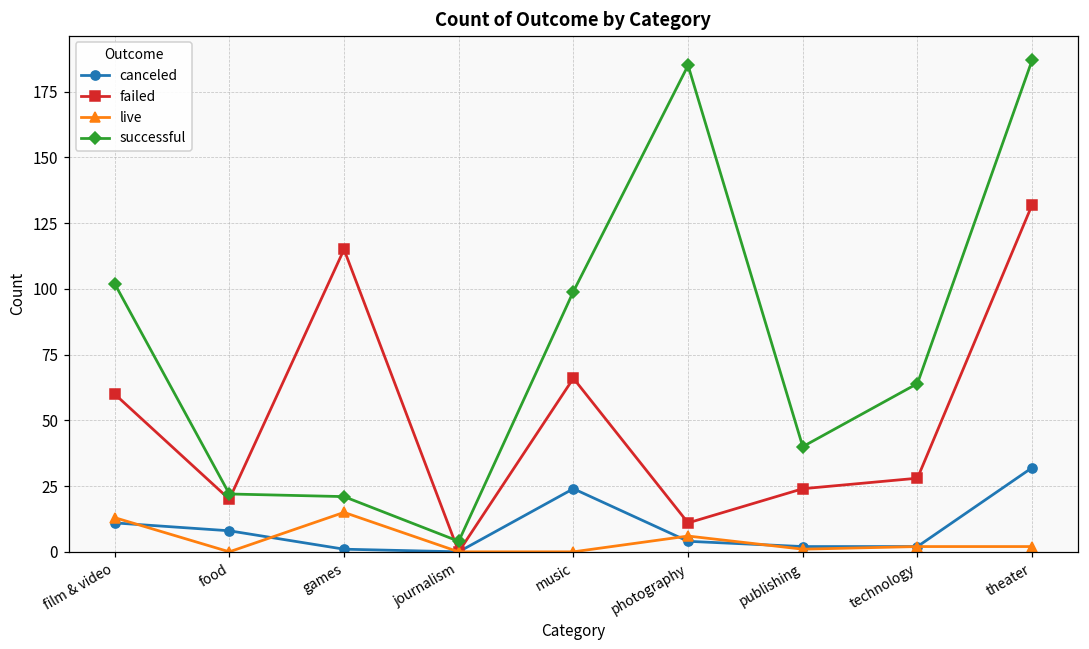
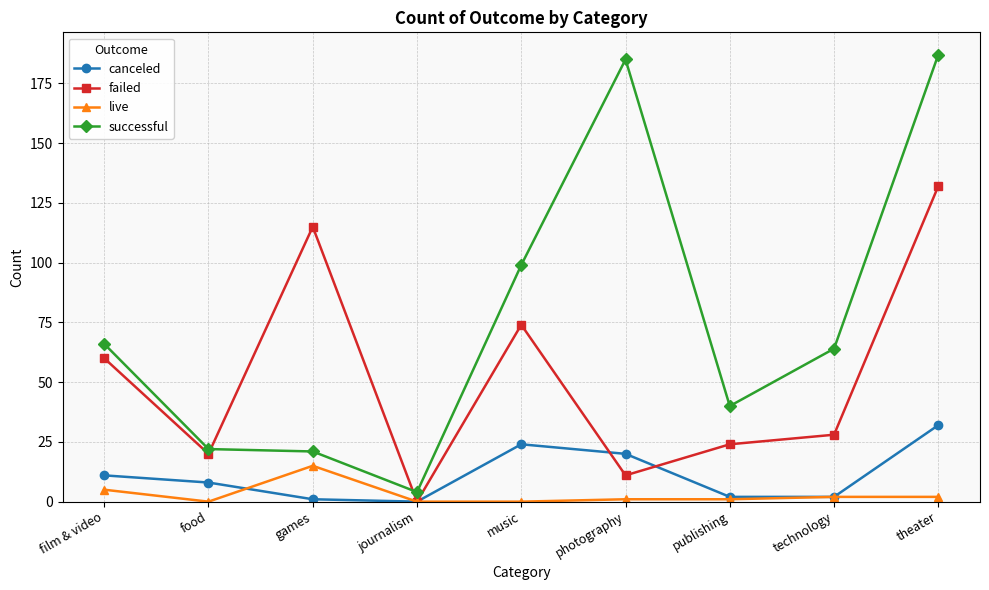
live, film & video: 13 -> 5
successful, film & video: 102 -> 66
failed, music: 66 -> 74
canceled, photography: 4 -> 20
live, photography: 6 -> 1
